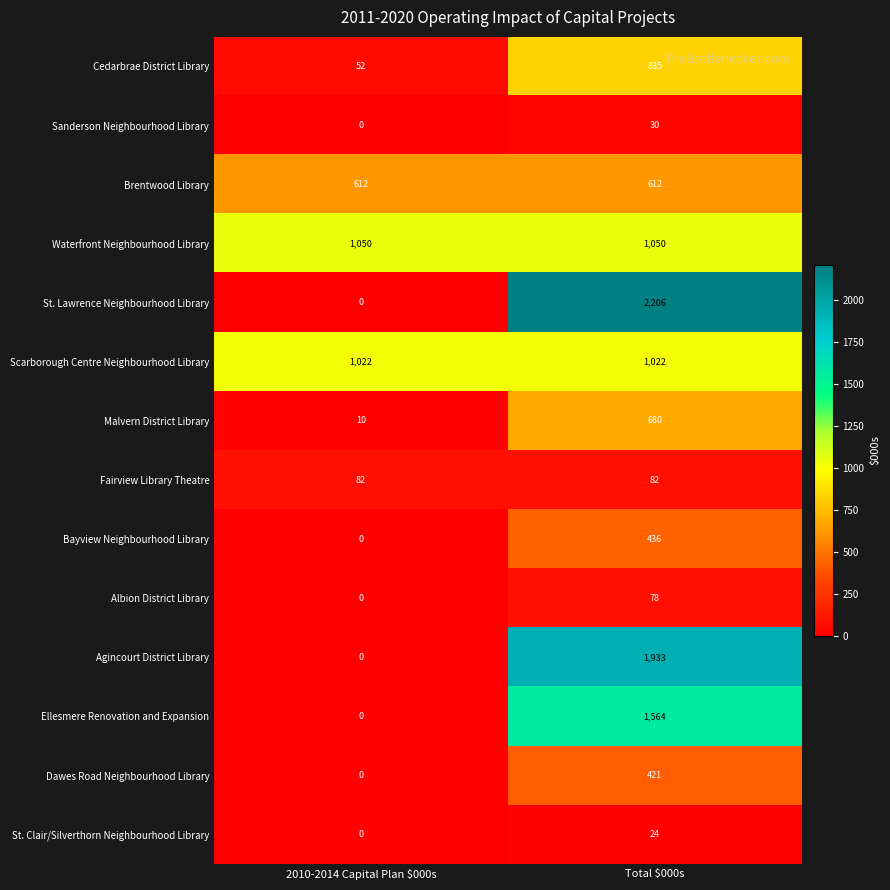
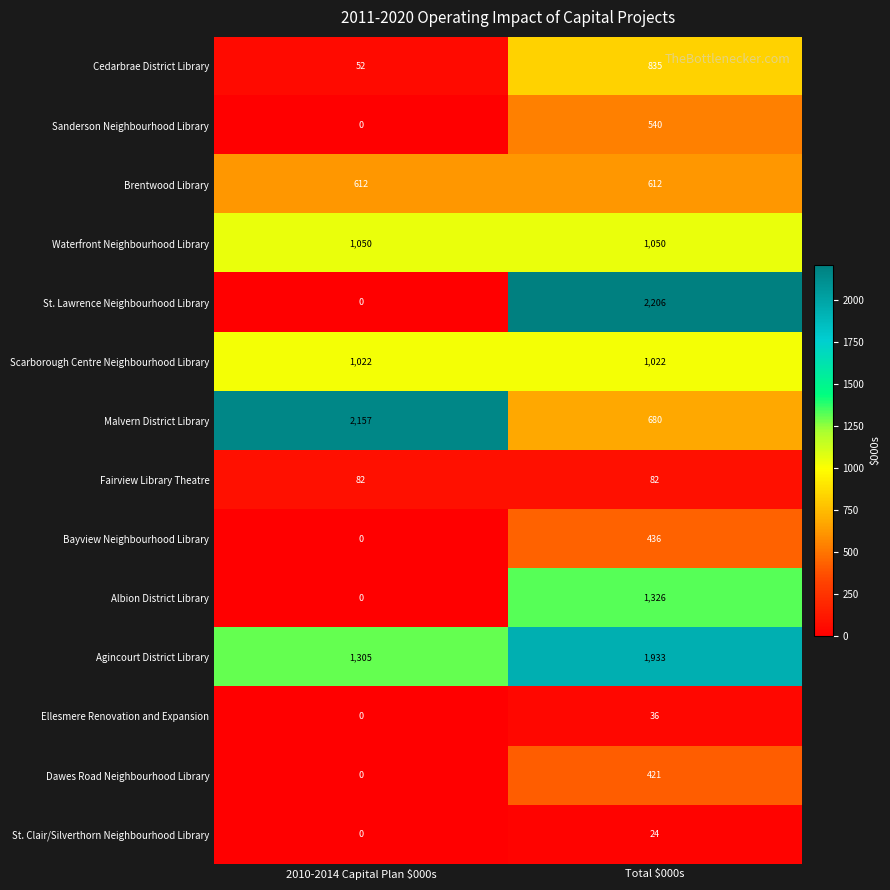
Sanderson Neighbourhood Library, Total $000s: 30 -> 540
Malvern District Library, 2010-2014 Capital Plan $000s: 10 -> 2,157
Albion District Library, Total $000s: 78 -> 1,326
Agincourt District Library, 2010-2014 Capital Plan $000s: 0 -> 1,305
Ellesmere Renovation and Expansion, Total $000s: 1,564 -> 36
